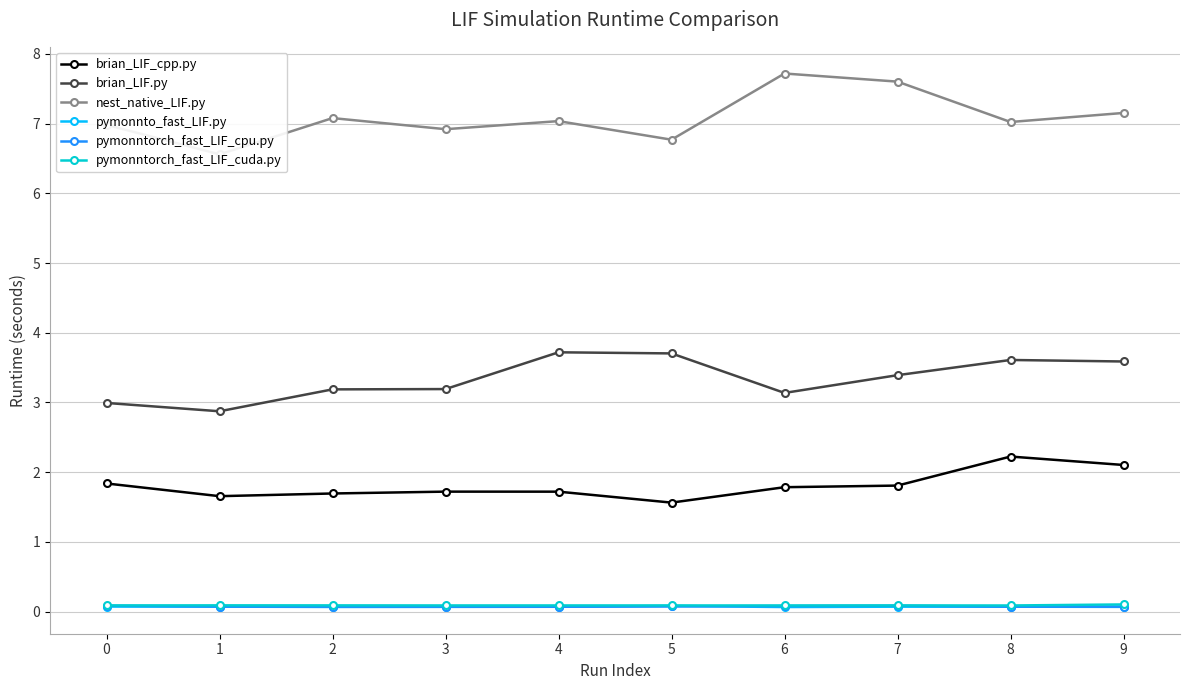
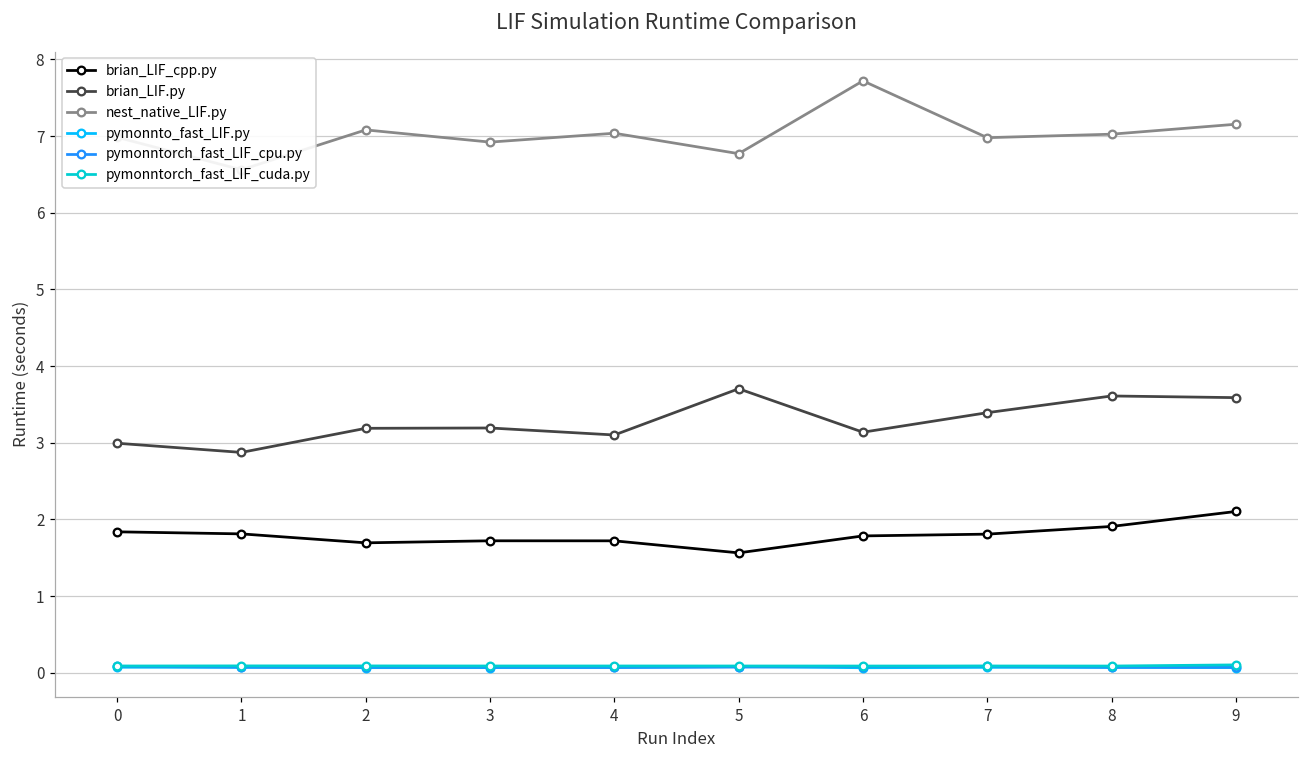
brian_LIF_cpp.py, 1: 1.7 -> 1.8
brian_LIF.py, 4: 3.7 -> 3.1
nest_native_LIF.py, 7: 7.6 -> 7.0
brian_LIF_cpp.py, 8: 2.2 -> 1.9
